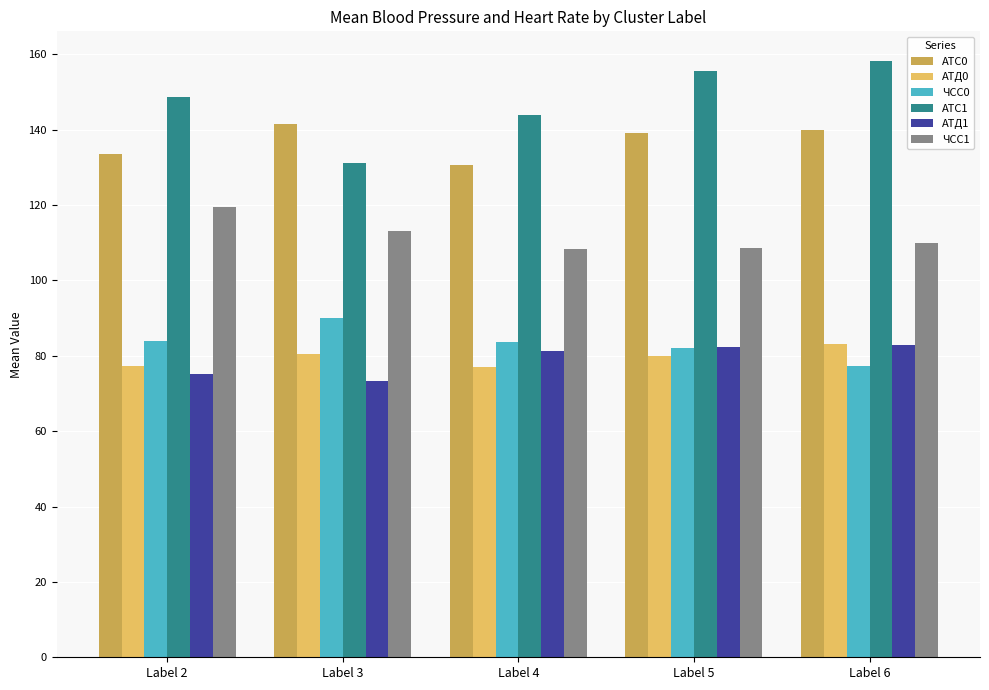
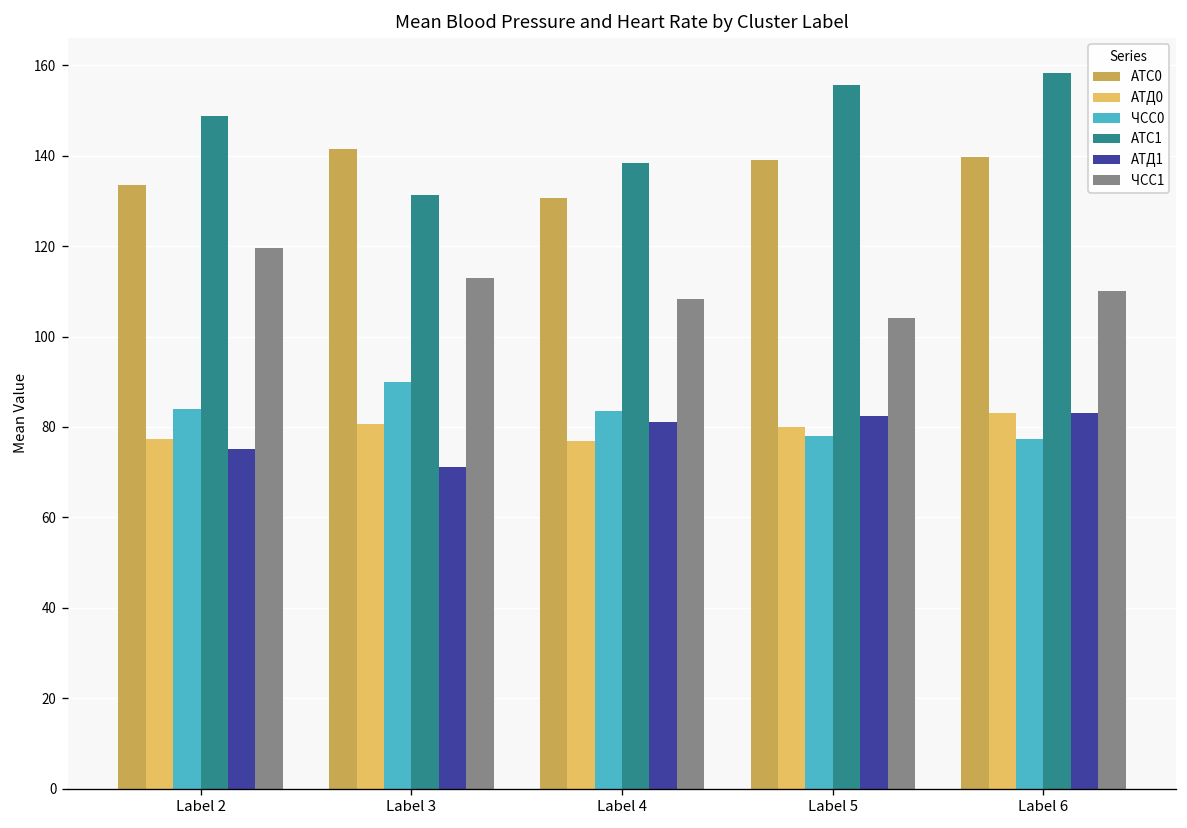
АТД1, Label 3: 73 -> 71
АТС1, Label 4: 144 -> 138
ЧСС0, Label 5: 82 -> 78
ЧСС1, Label 5: 109 -> 104
